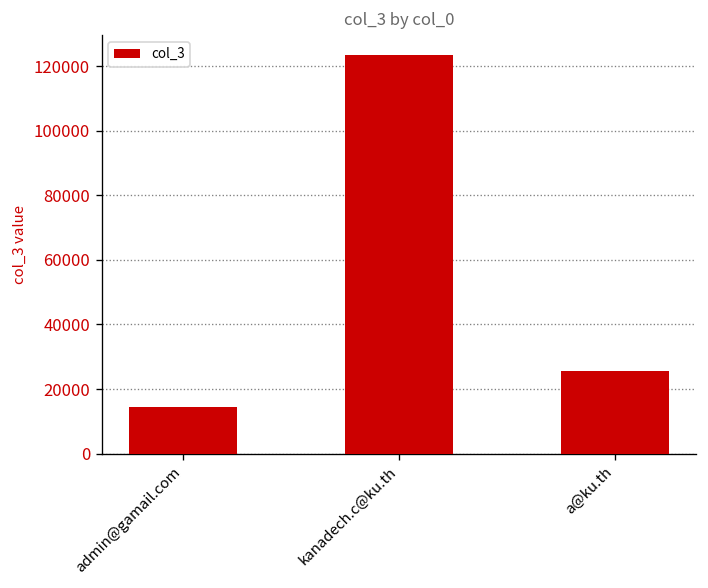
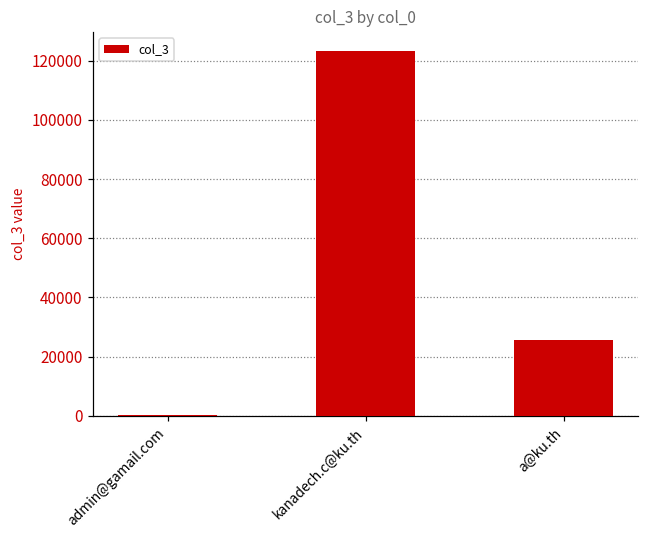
admin@gamail.com: 15000 -> 0
